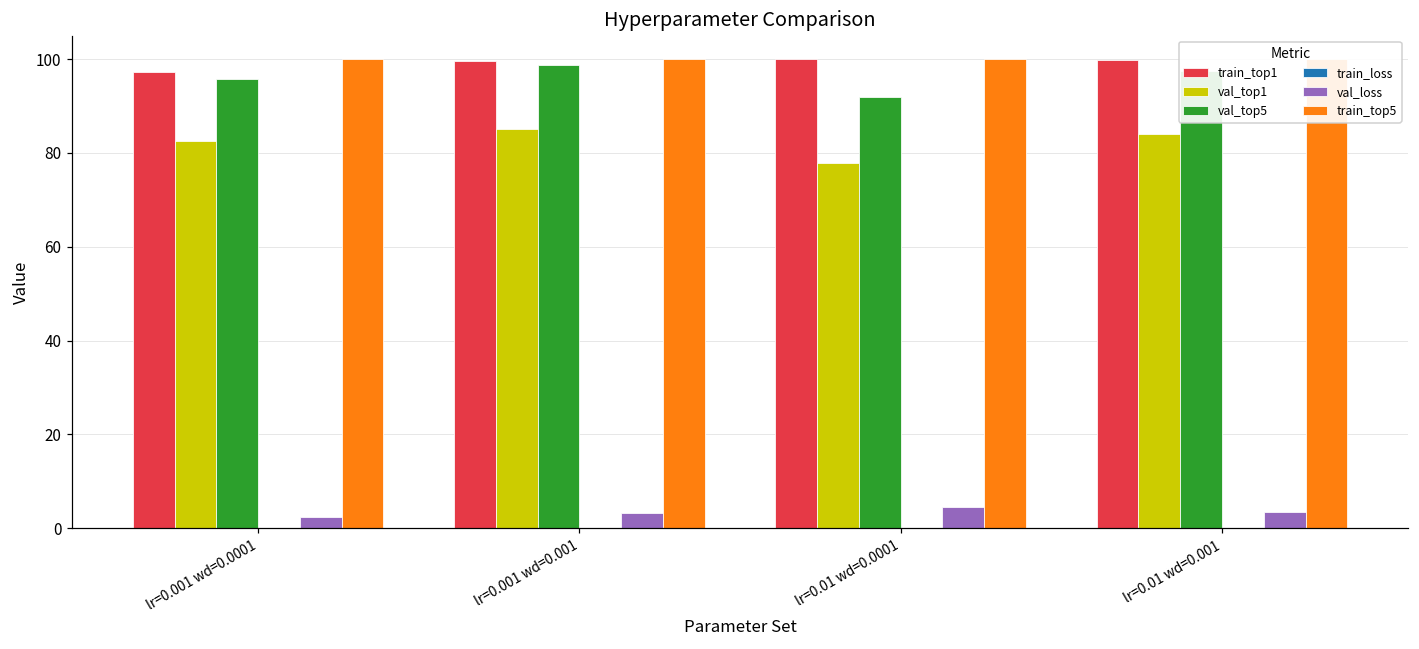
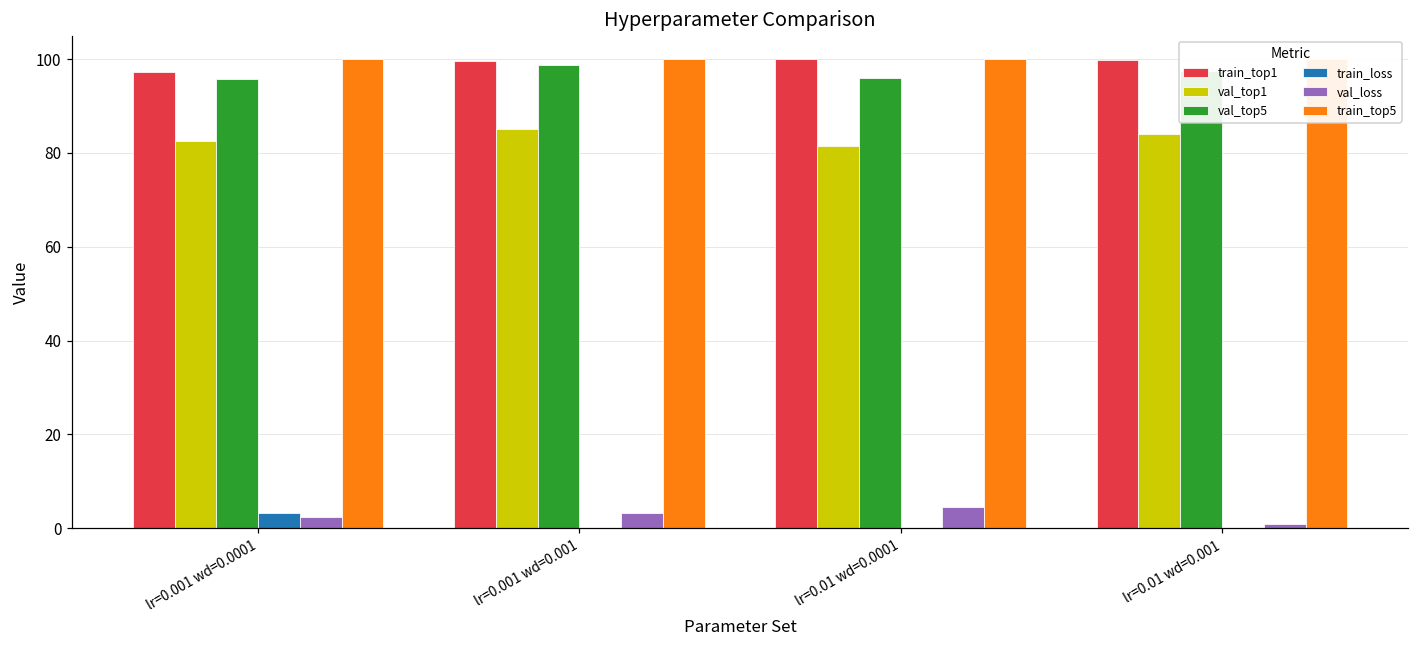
train_loss, lr=0.001 wd=0.0001: 0 -> 3
val_top1, lr=0.01 wd=0.0001: 78 -> 82
val_top5, lr=0.01 wd=0.0001: 92 -> 96
val_loss, lr=0.01 wd=0.001: 3 -> 1
